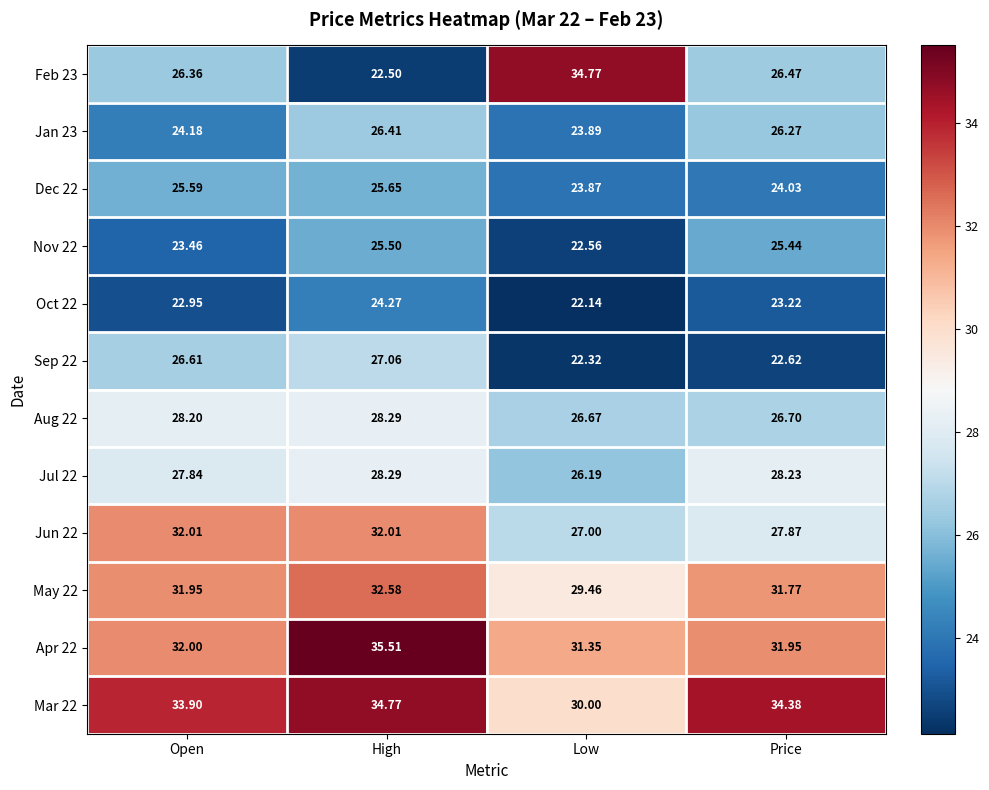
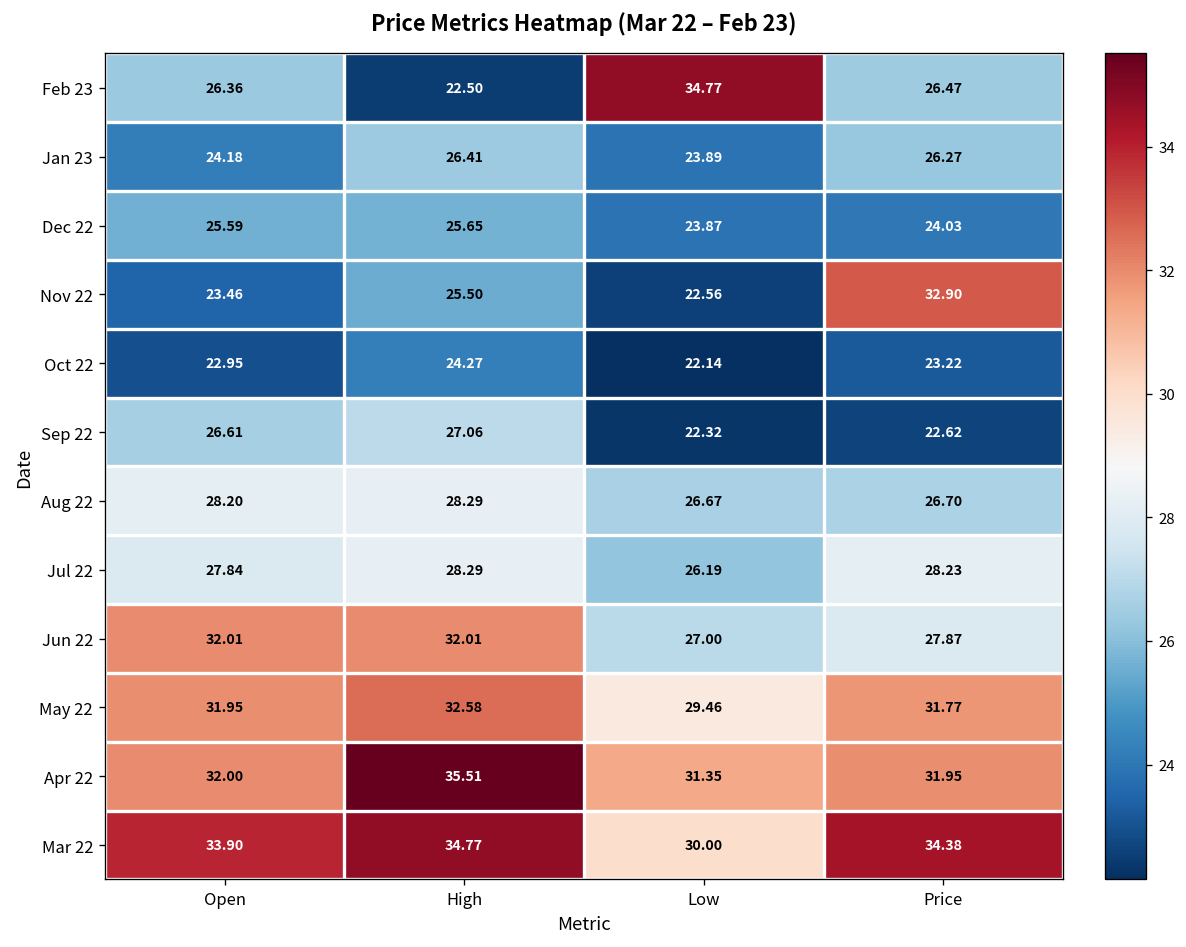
Nov 22, Price: 25.44 -> 32.90
